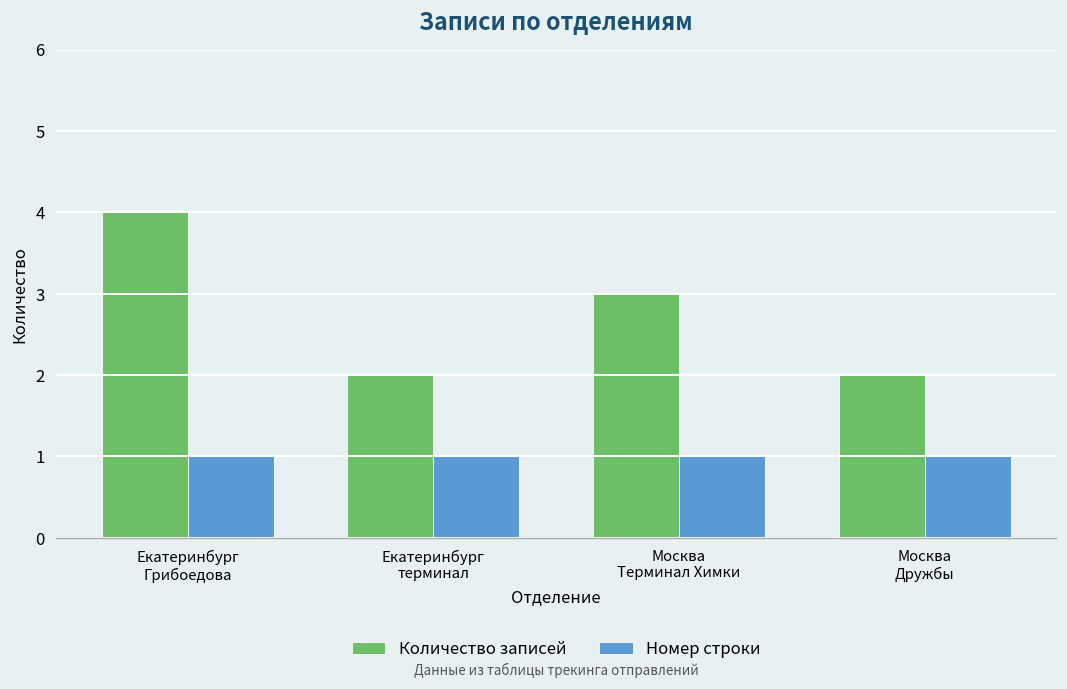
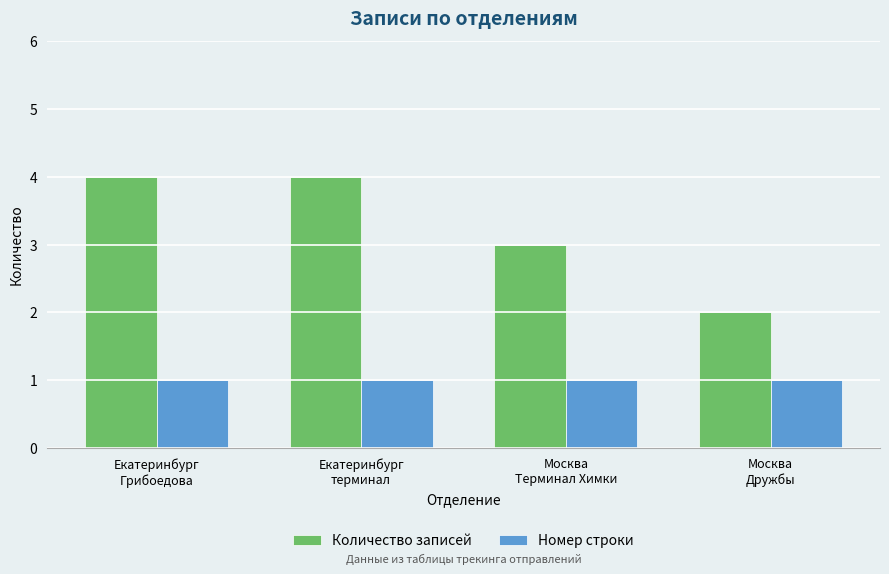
Количество записей, Екатеринбург терминал: 2 -> 4
